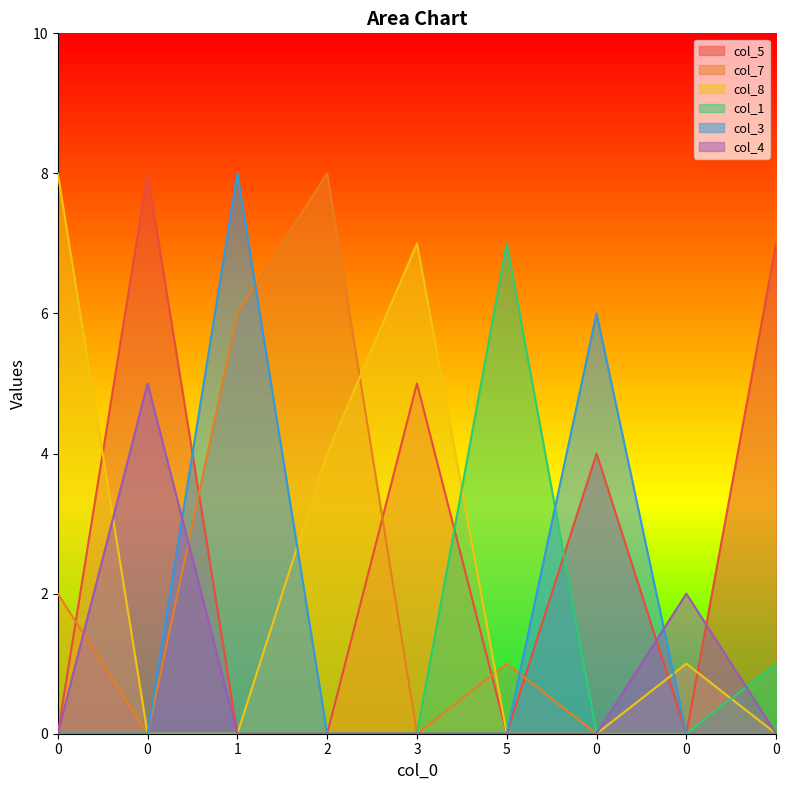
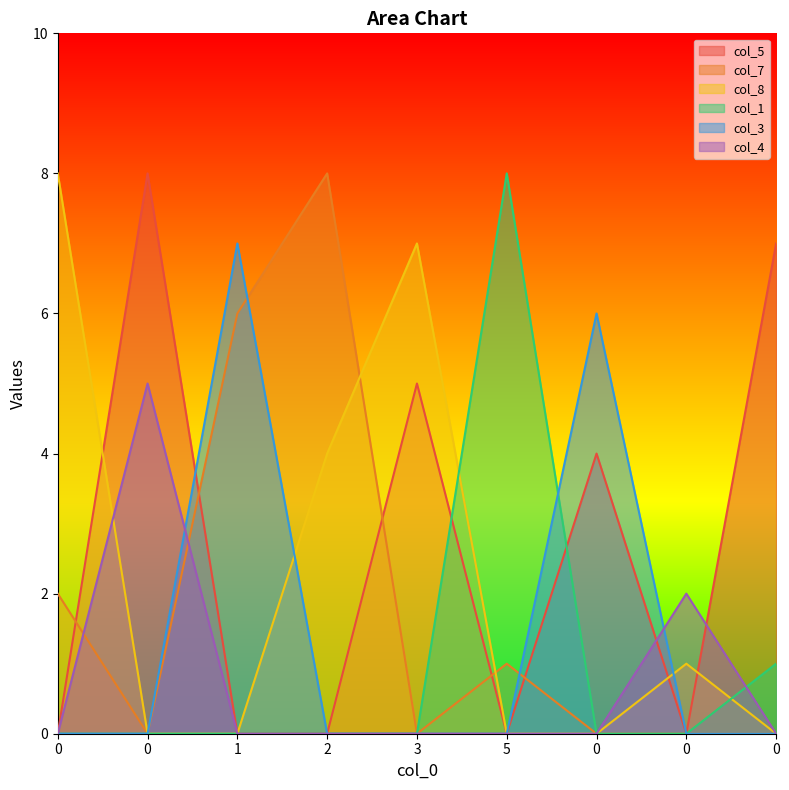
col_3, 1: 8 -> 7
col_1, 5: 7 -> 8
